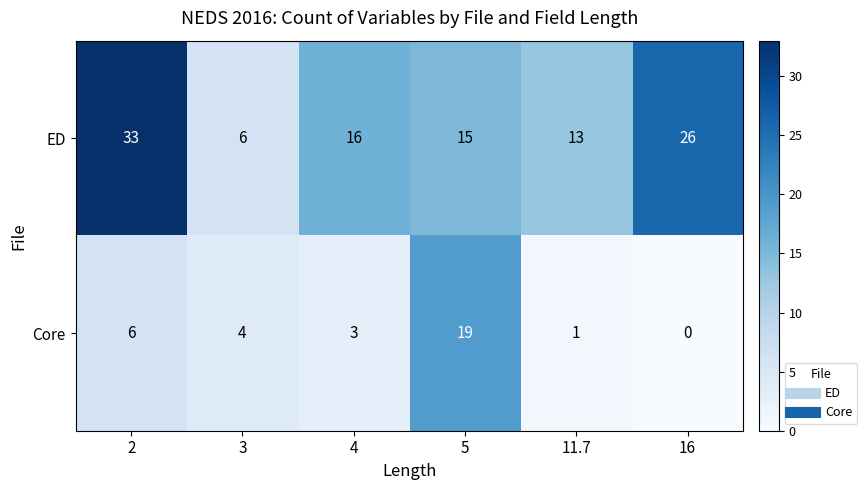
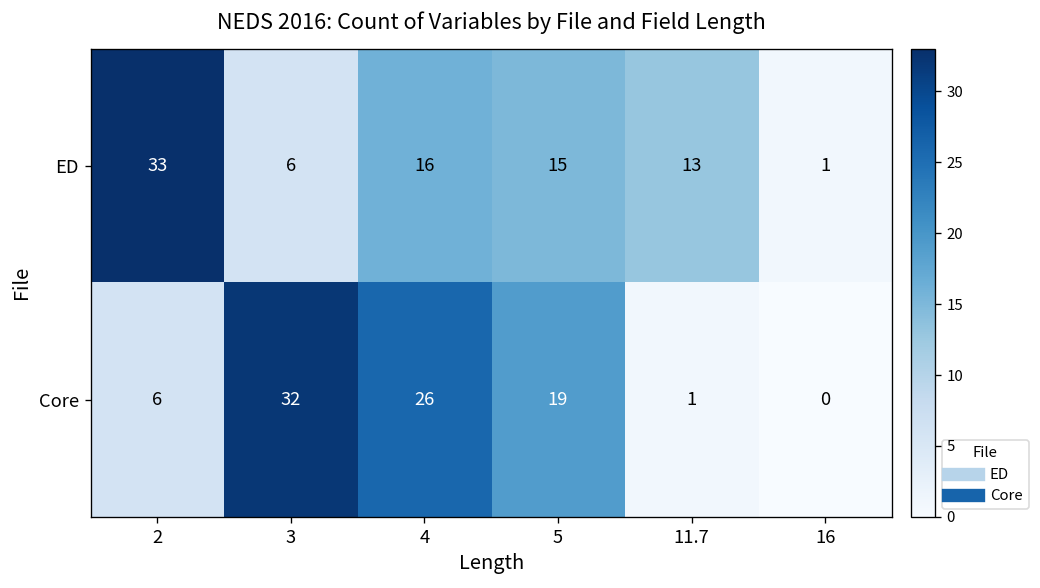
ED, 16: 26 -> 1
Core, 3: 4 -> 32
Core, 4: 3 -> 26
